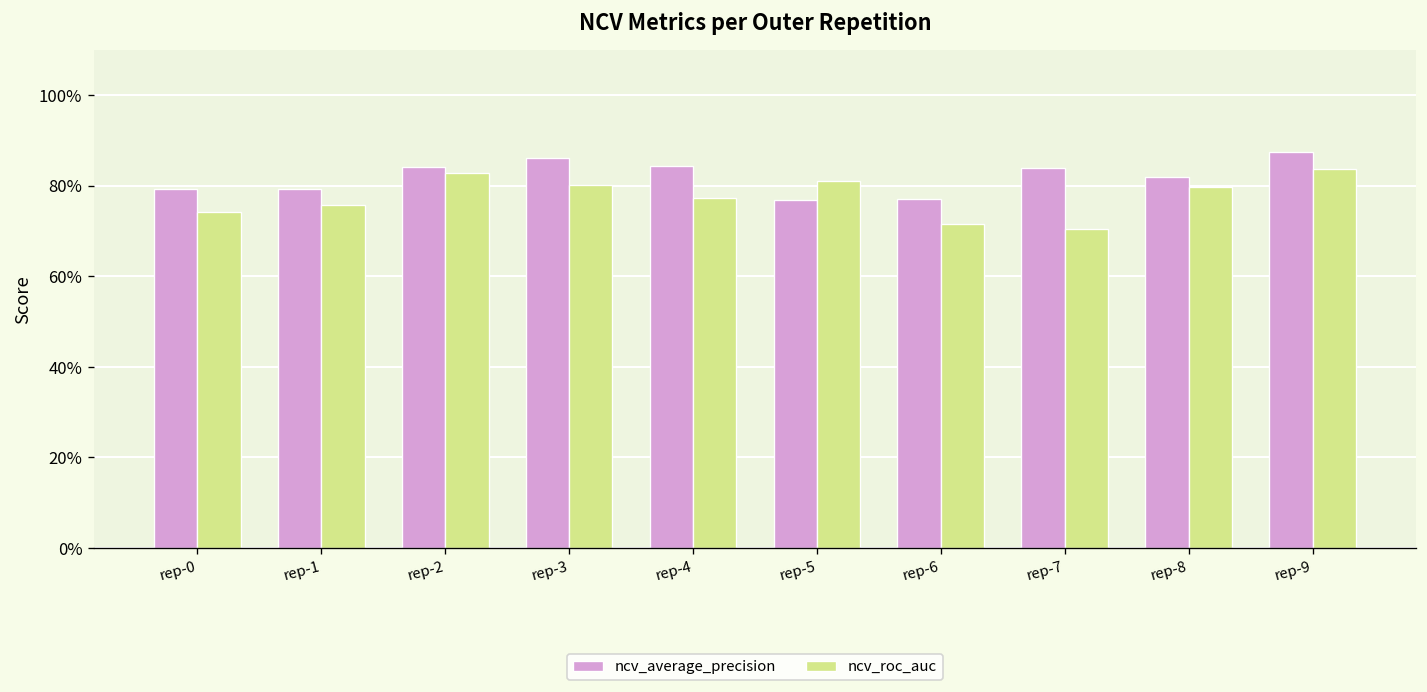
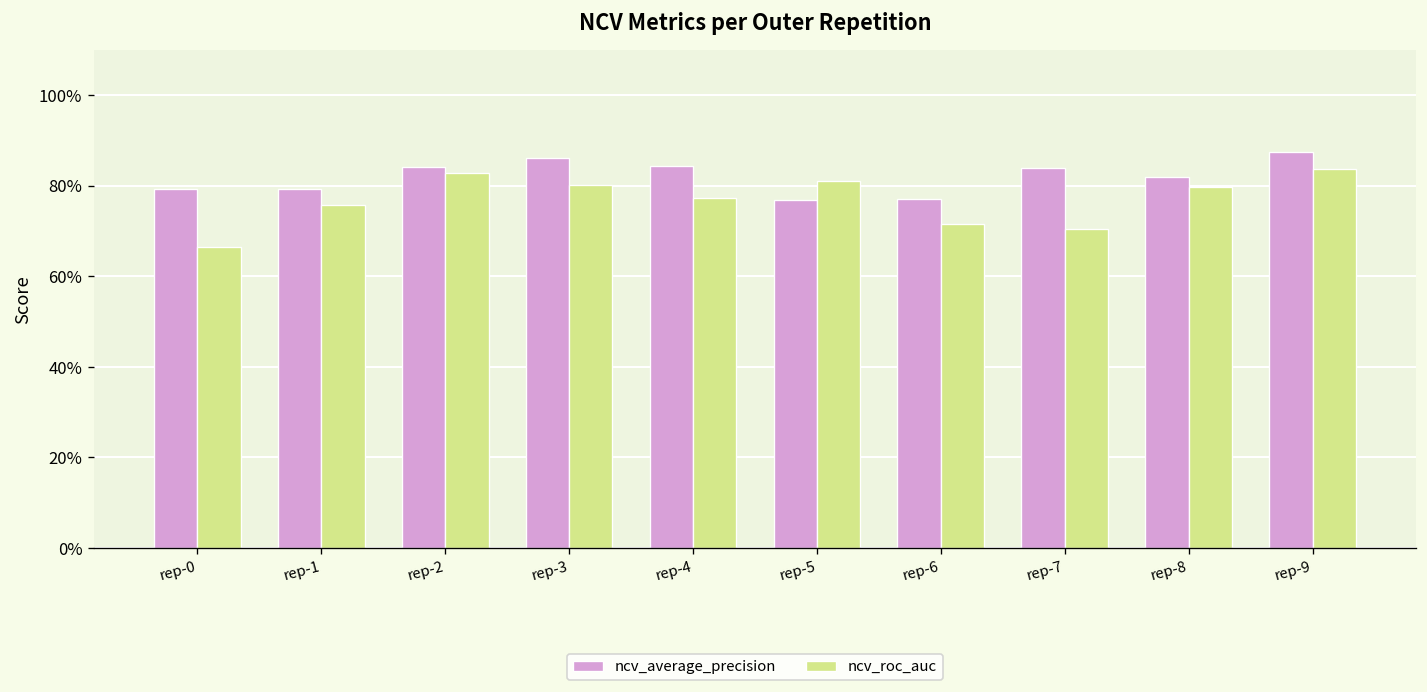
ncv_roc_auc, rep-0: 74% -> 66%
